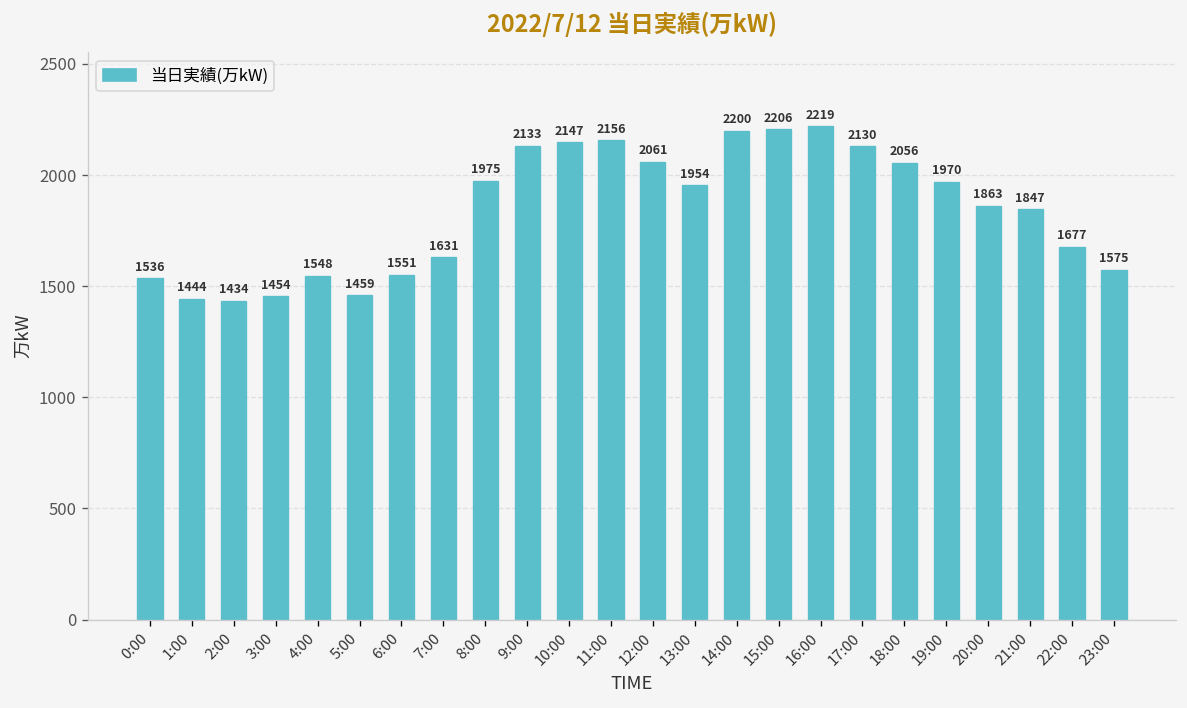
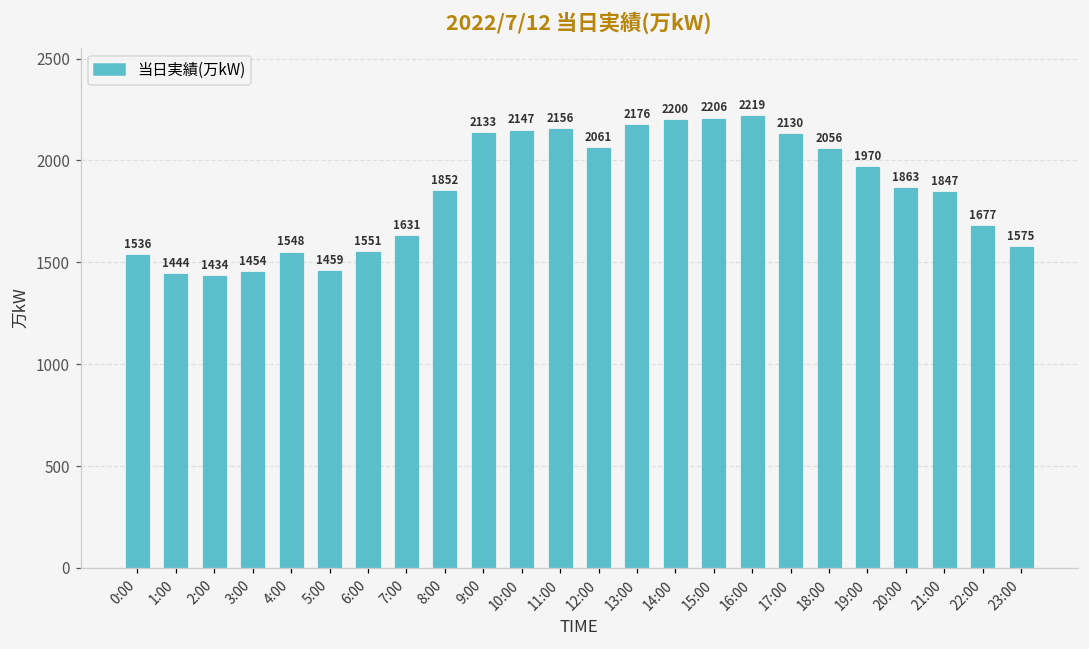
8:00: 1975 -> 1852
13:00: 1954 -> 2176
